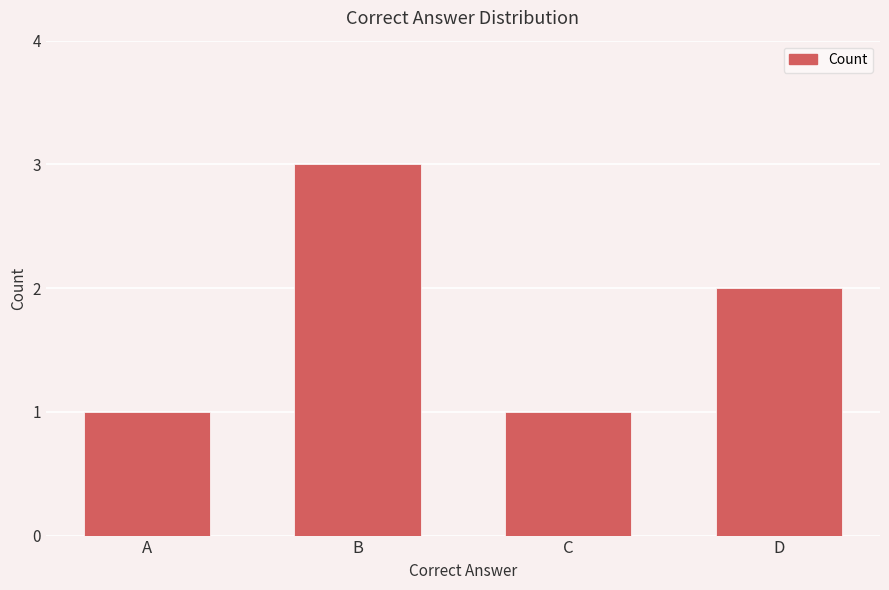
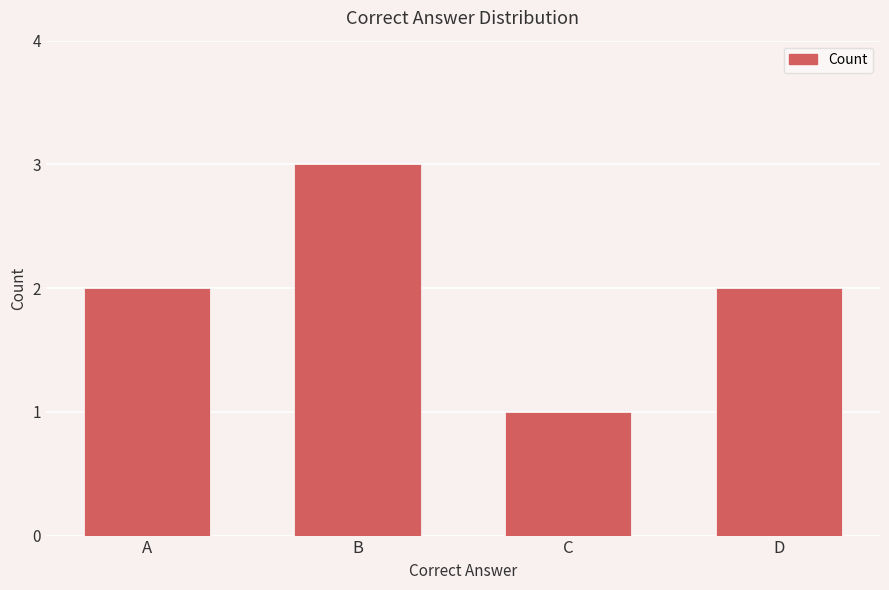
A: 1 -> 2
